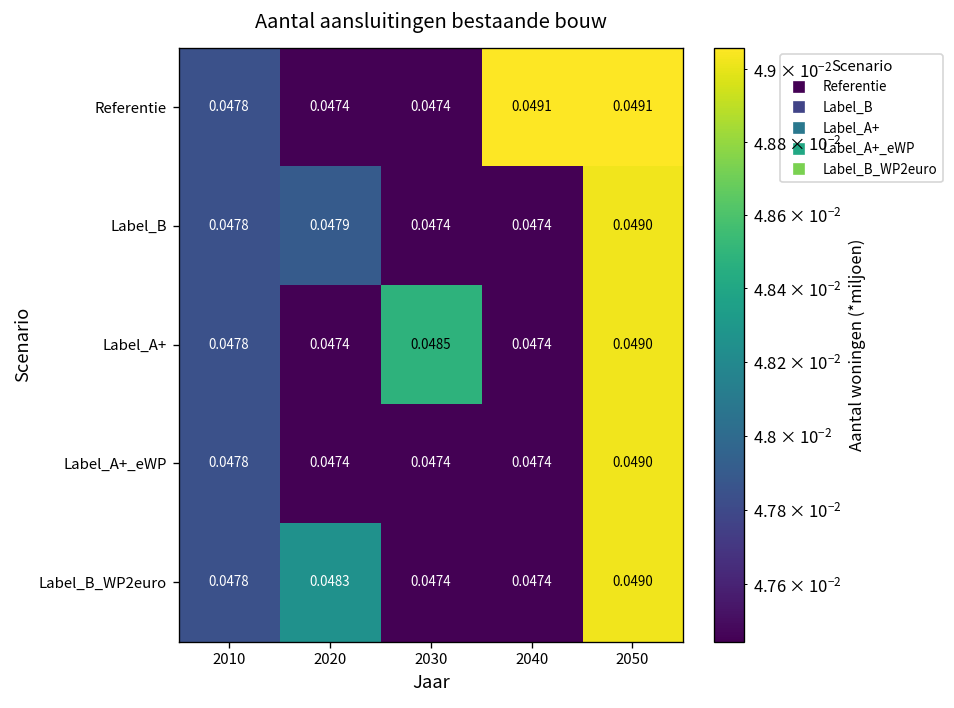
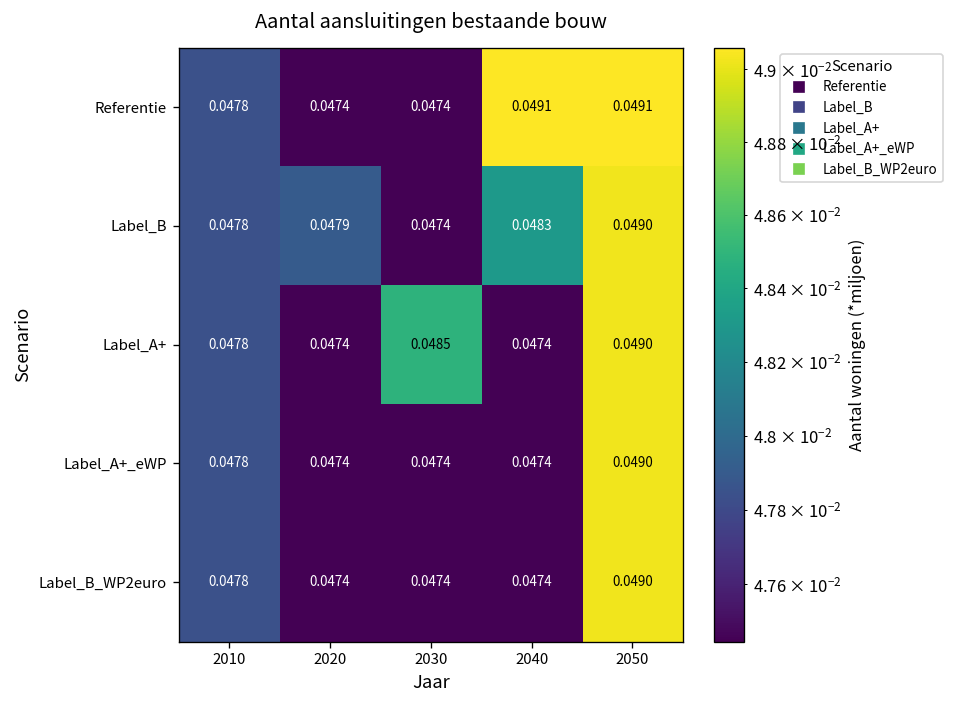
Label_B, 2040: 0.0474 -> 0.0483
Label_B_WP2euro, 2020: 0.0483 -> 0.0474
